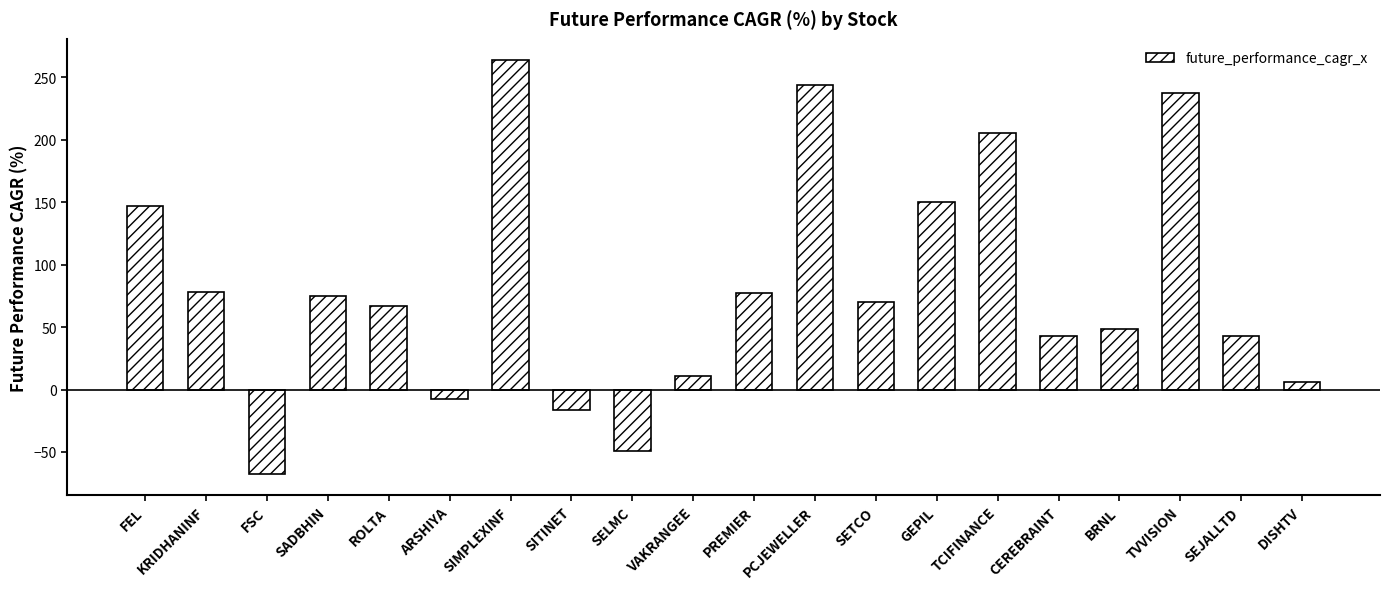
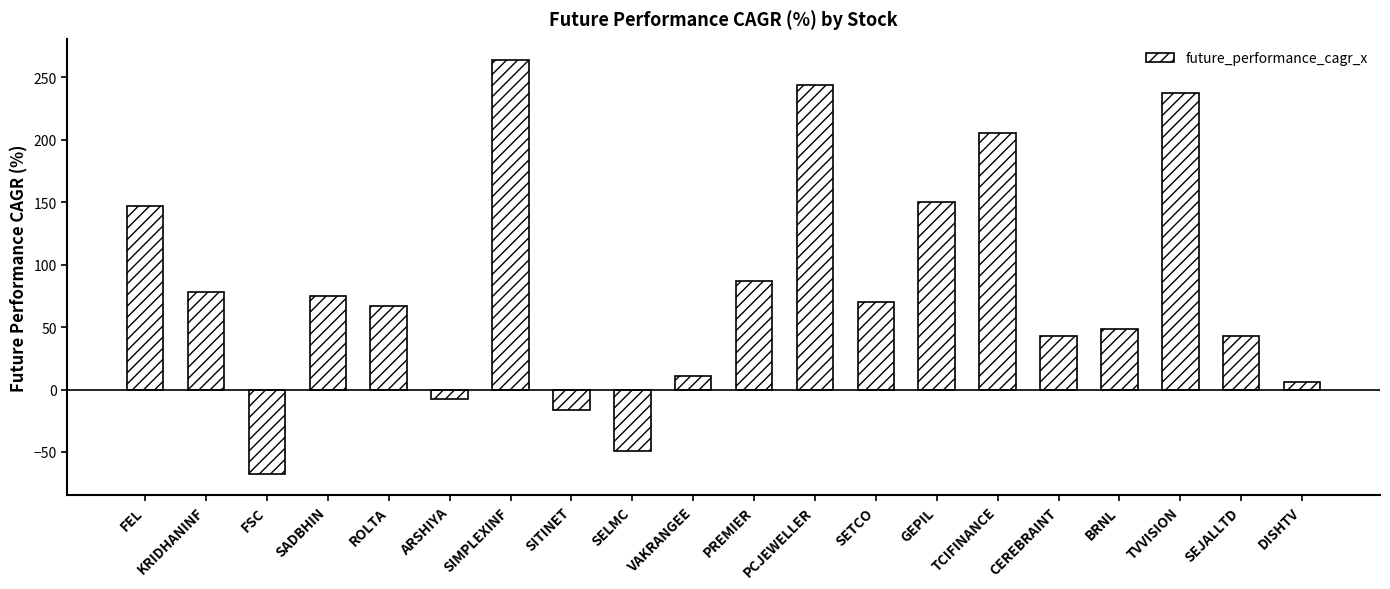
PREMIER: 77 -> 87
